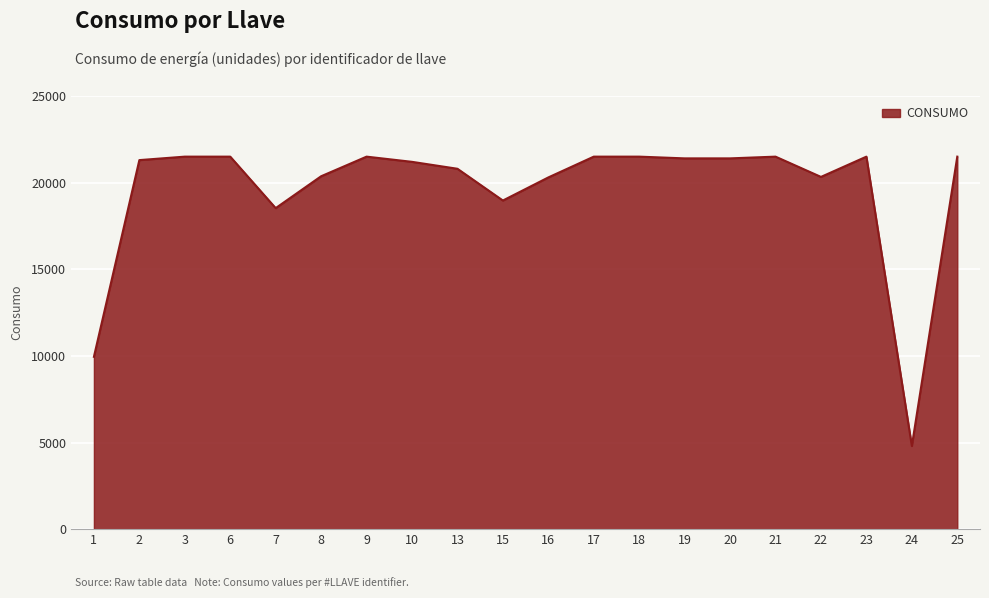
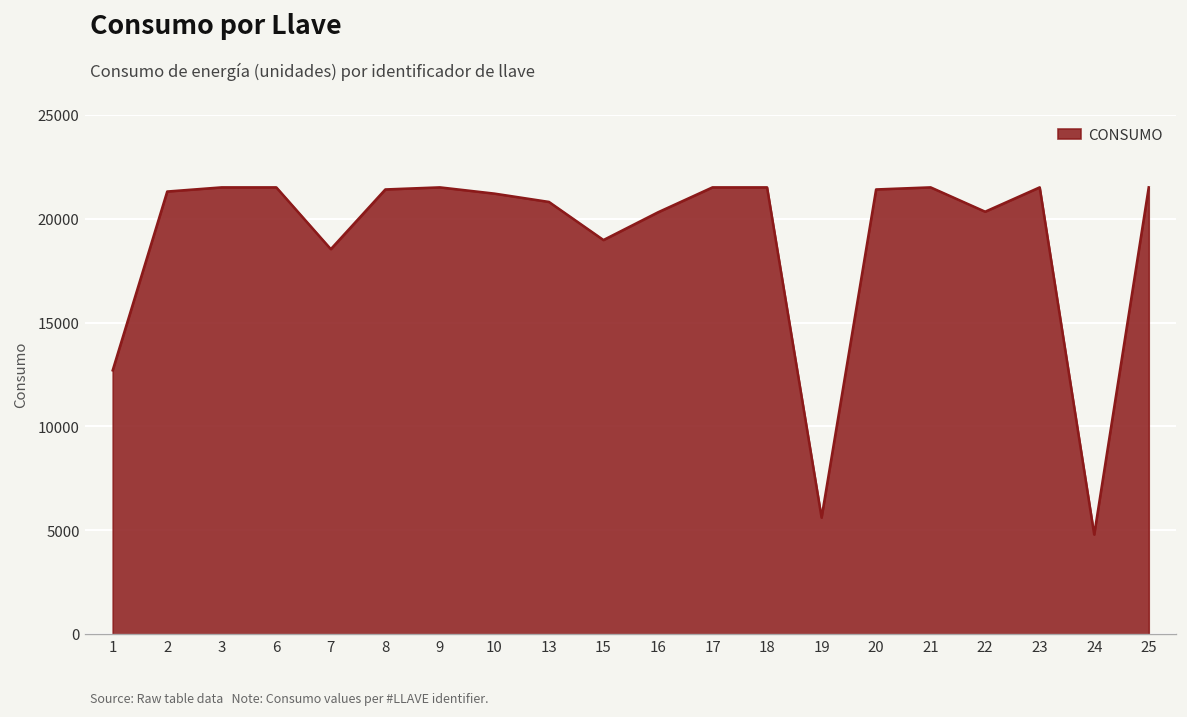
1: 9900 -> 12700
8: 20400 -> 21400
19: 21400 -> 5600
